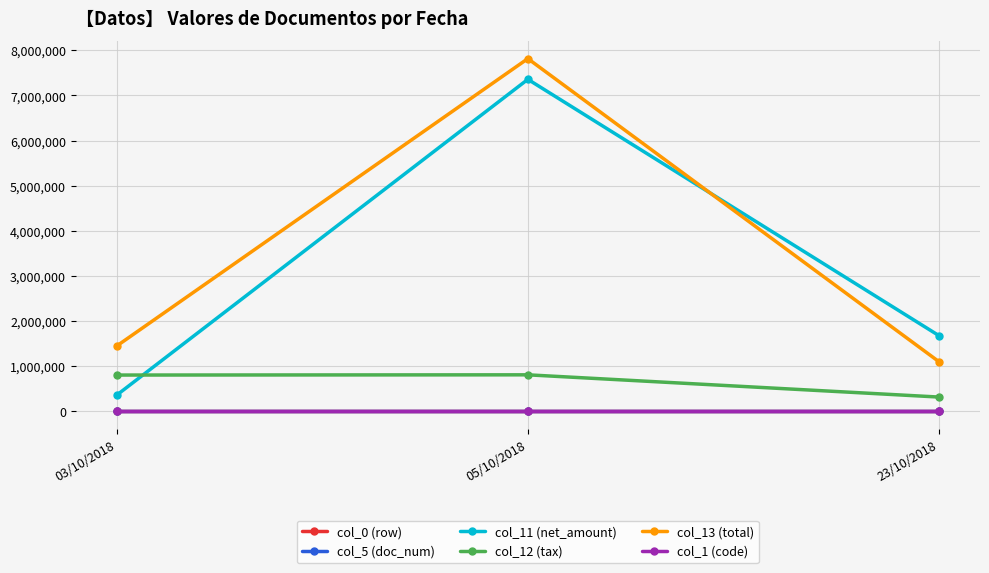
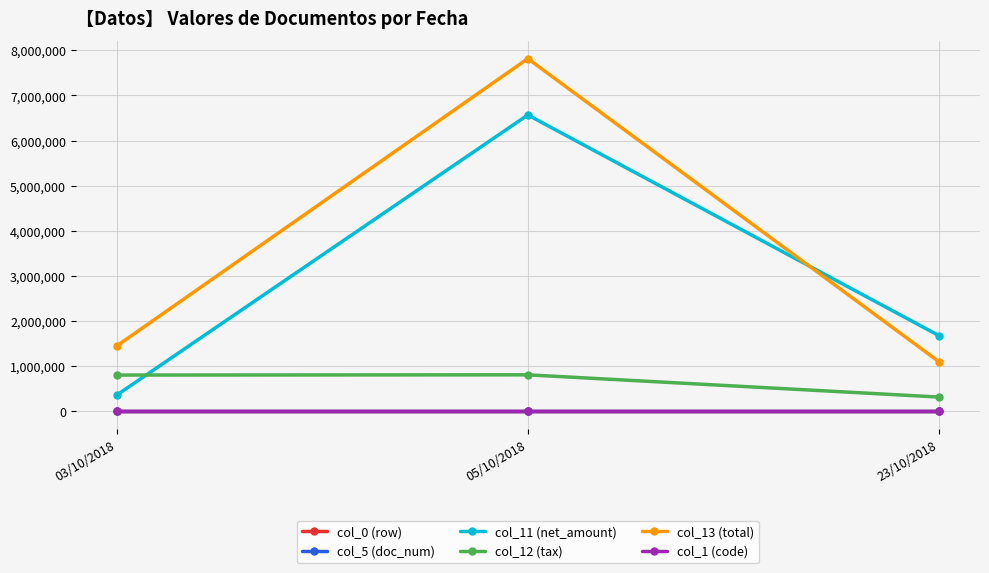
col_11 (net_amount), 05/10/2018: 7,400,000 -> 6,600,000
